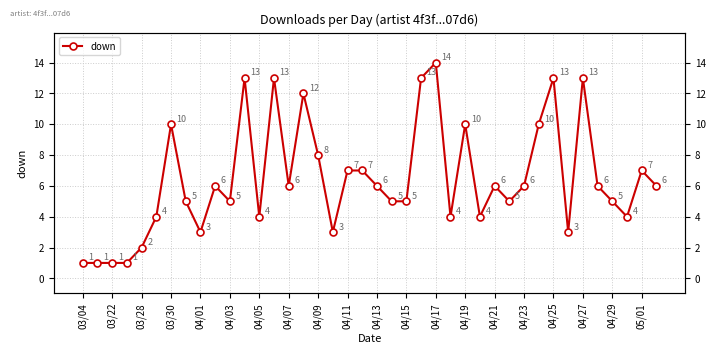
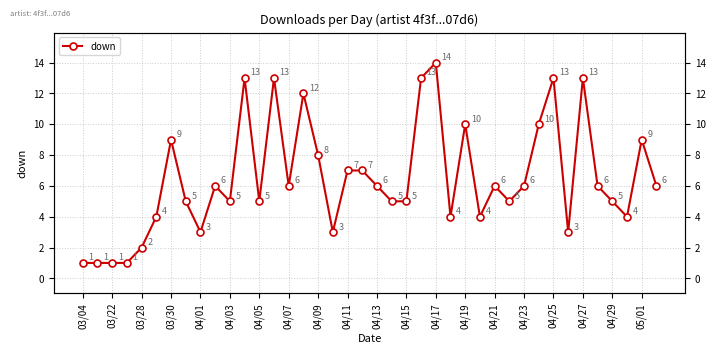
03/30: 10 -> 9
04/05: 4 -> 5
05/01: 7 -> 9
